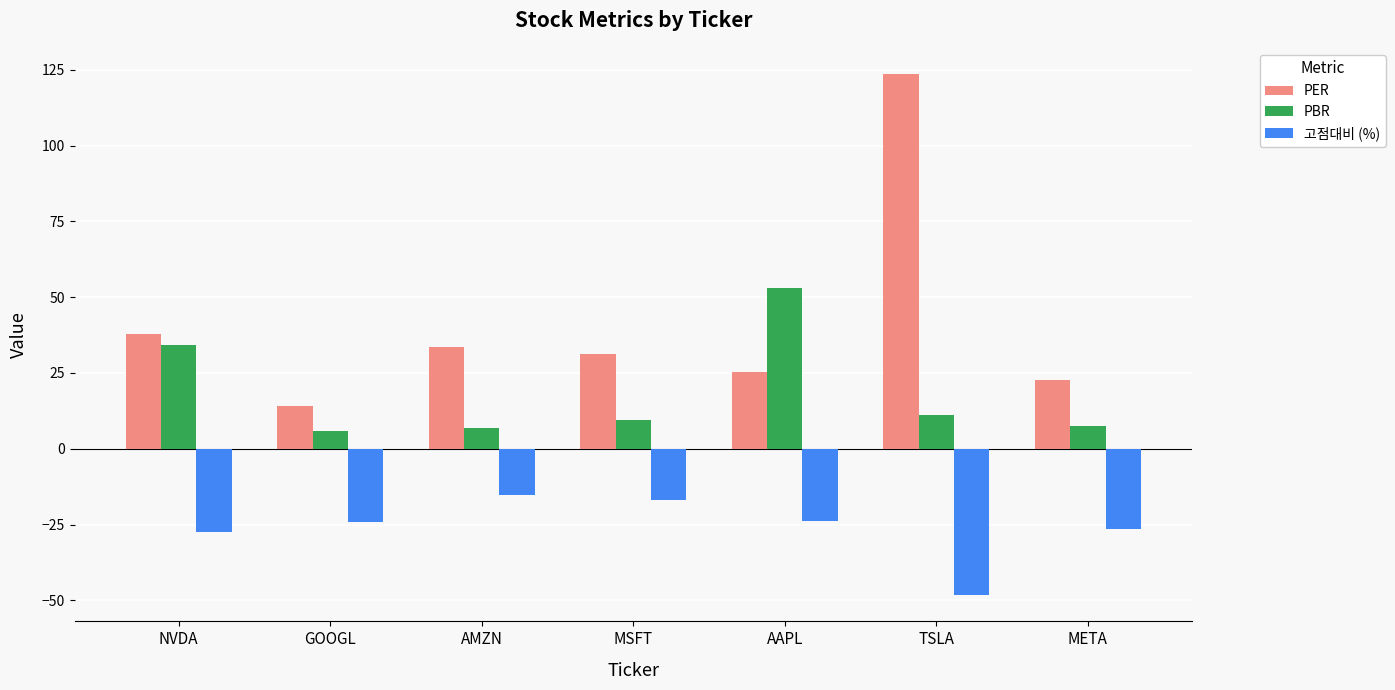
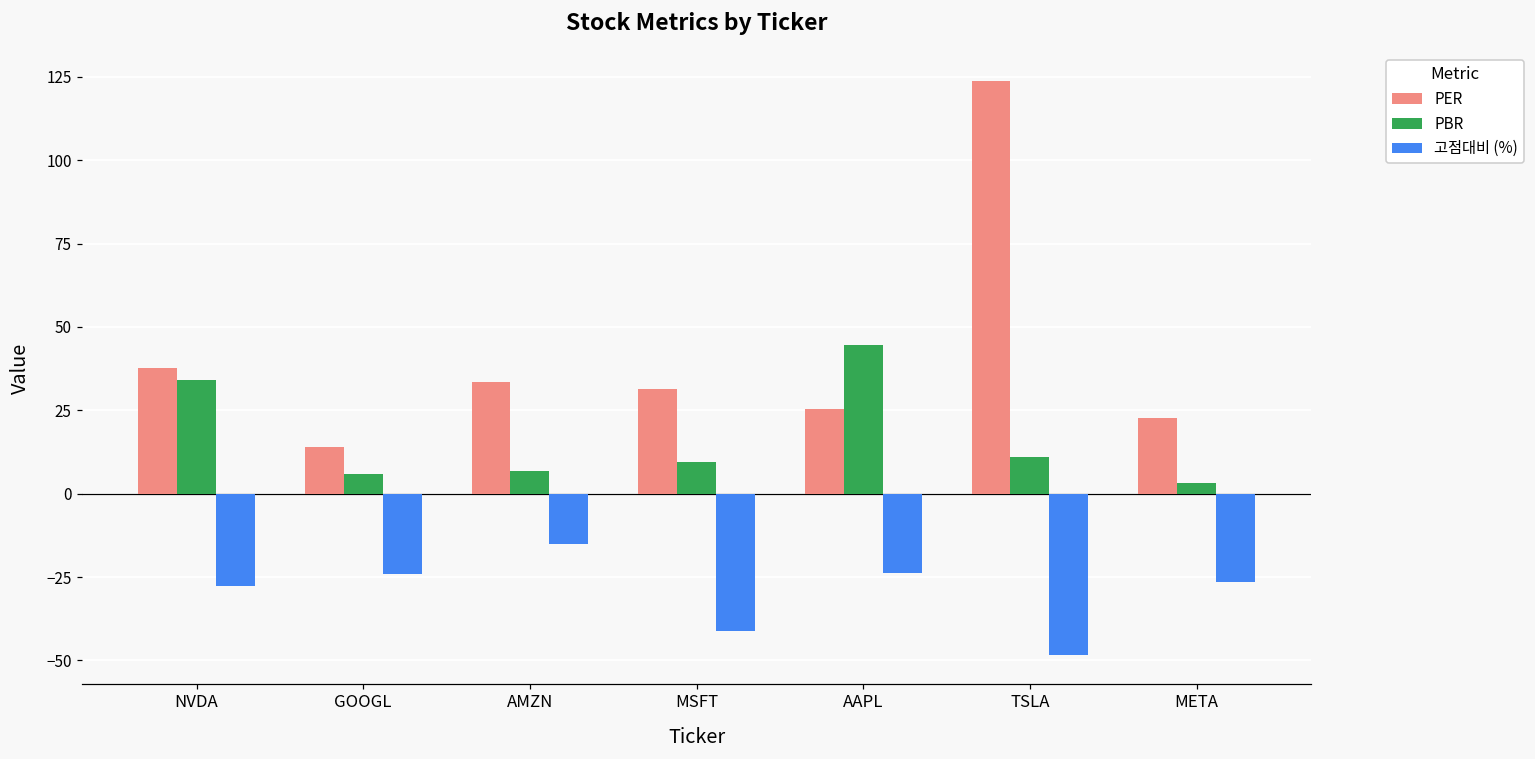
고점대비 (%), MSFT: -17 -> -41
PBR, AAPL: 53 -> 45
PBR, META: 8 -> 3
